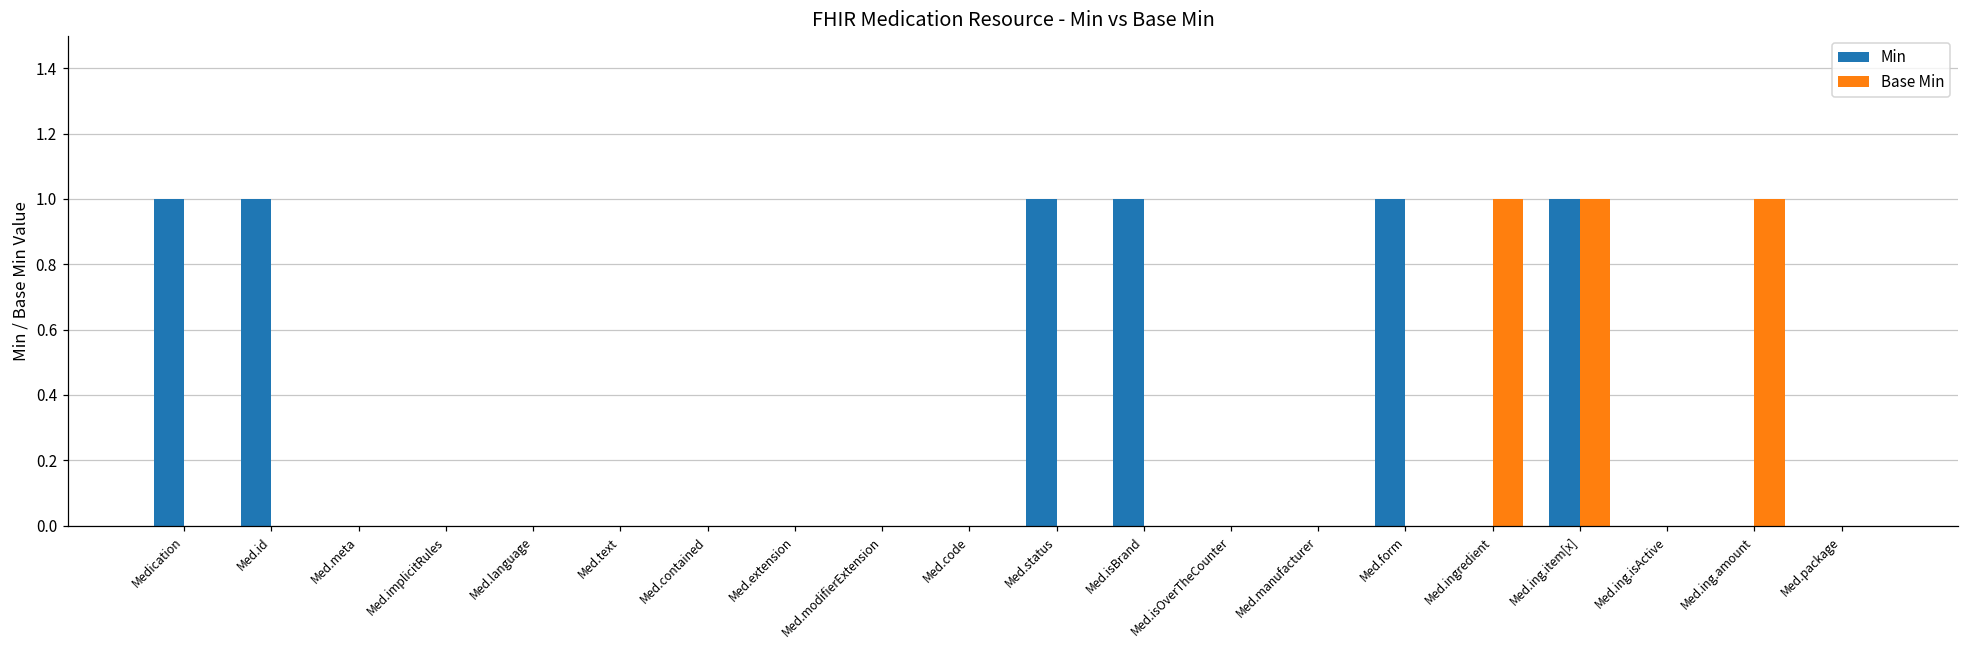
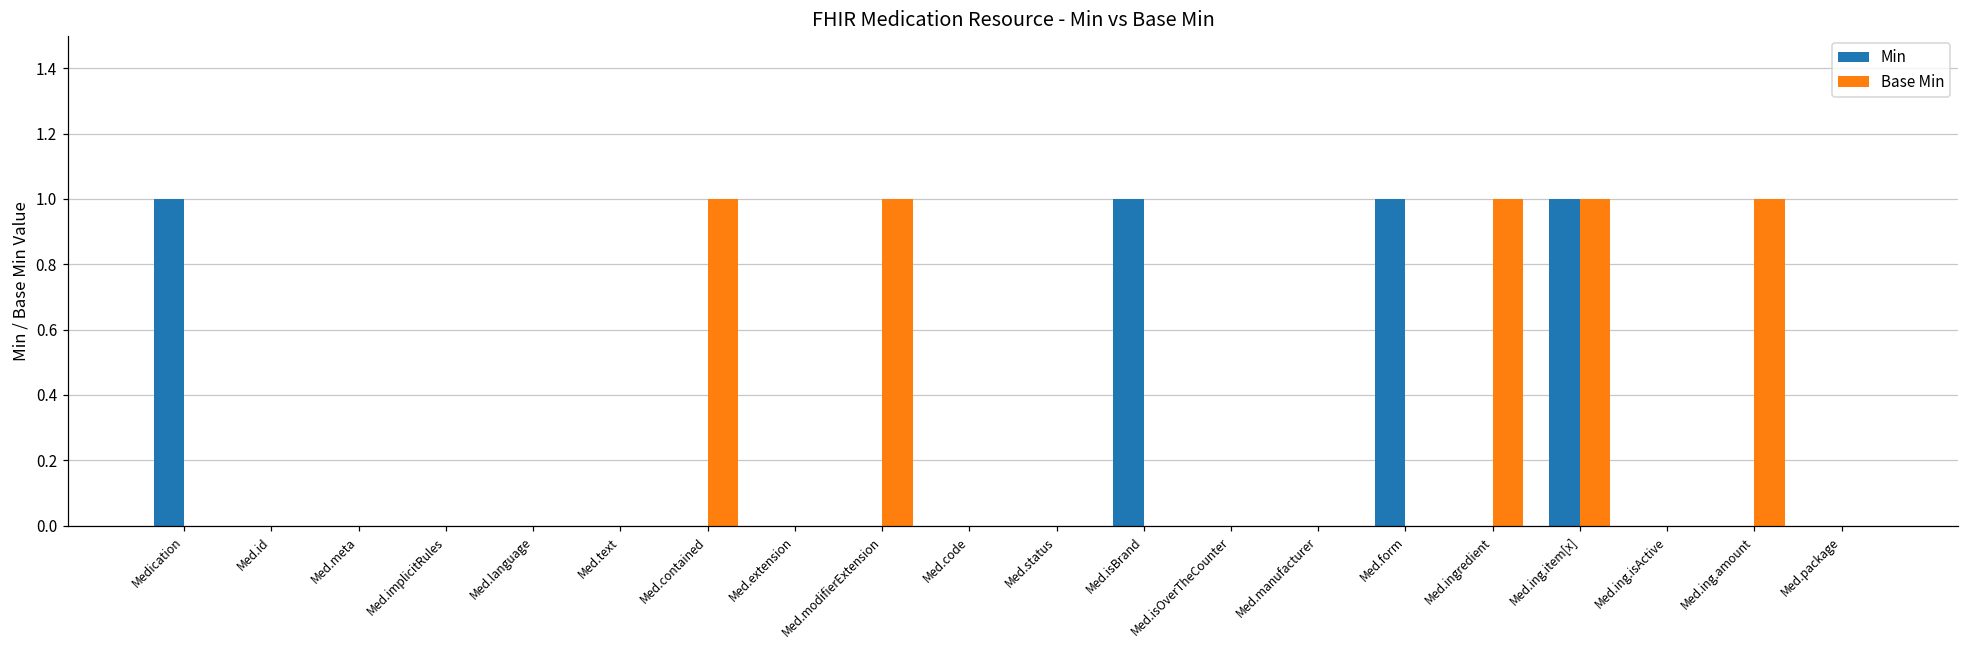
Min, Med.id: 1 -> 0
Base Min, Med.contained: 0 -> 1
Base Min, Med.modifierExtension: 0 -> 1
Min, Med.status: 1 -> 0
